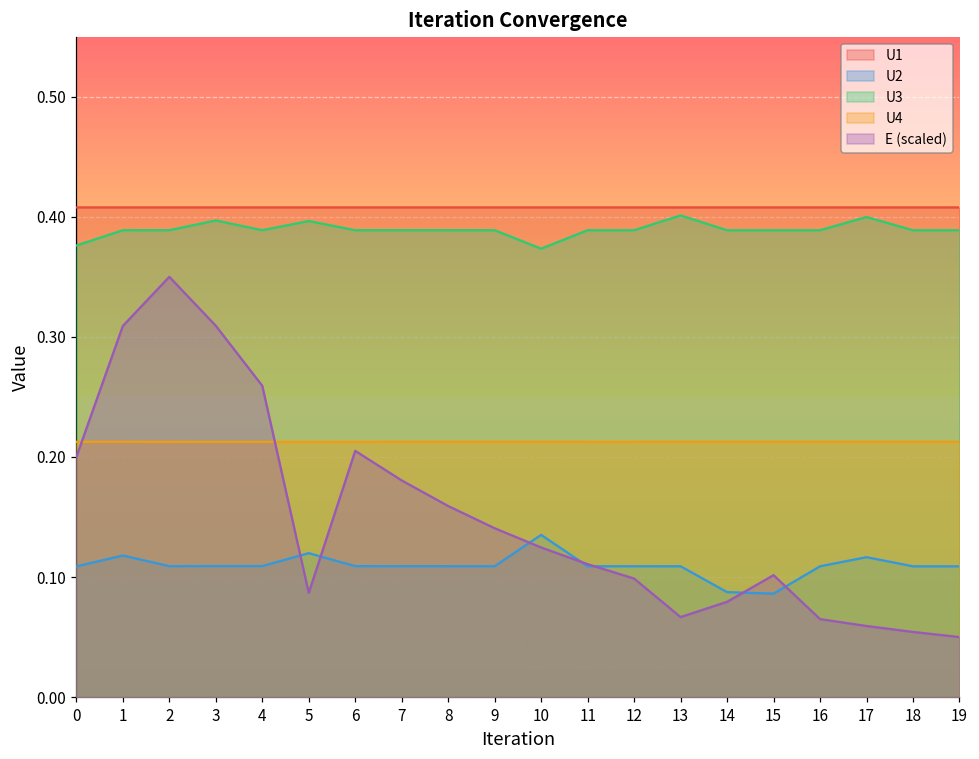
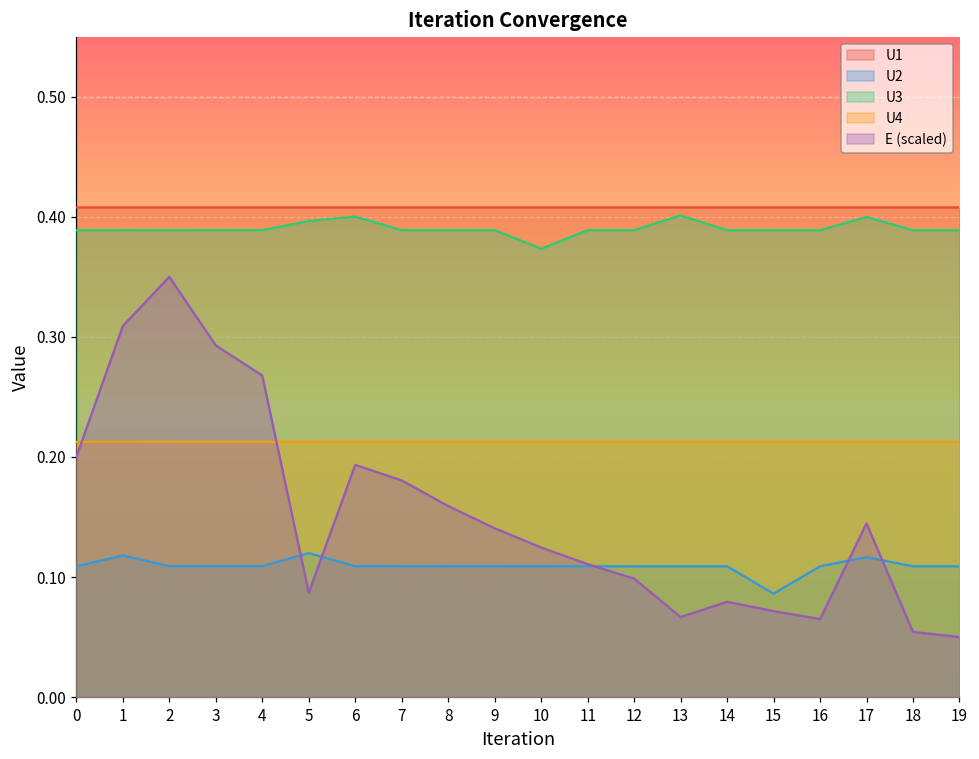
U3, 0: 0.376 -> 0.389
U3, 3: 0.397 -> 0.389
E (scaled), 3: 0.309 -> 0.293
E (scaled), 4: 0.259 -> 0.268
U3, 6: 0.389 -> 0.400
E (scaled), 6: 0.205 -> 0.193
U2, 10: 0.135 -> 0.109
U2, 14: 0.087 -> 0.109
E (scaled), 15: 0.102 -> 0.072
E (scaled), 17: 0.059 -> 0.145
